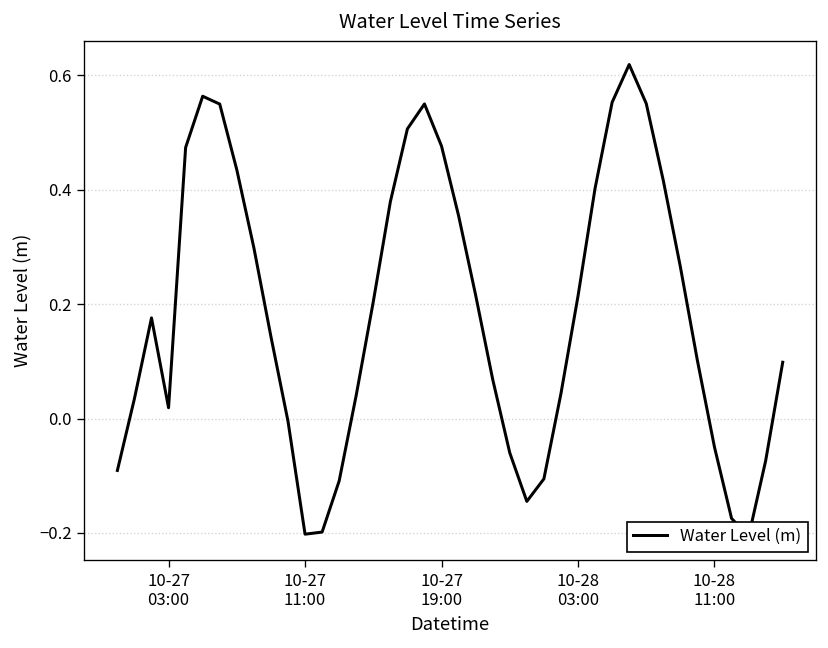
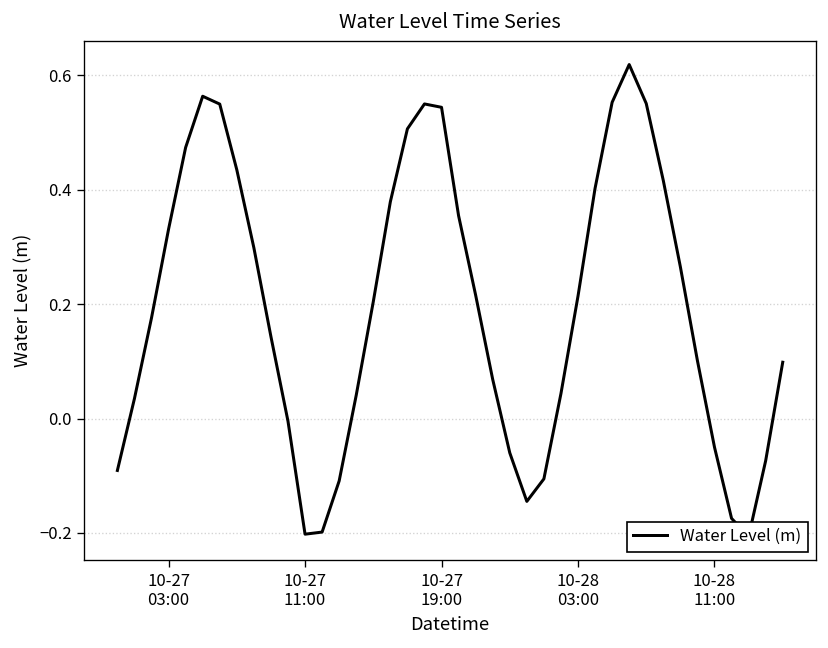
10-27 03:00: 0.02 -> 0.33
10-27 19:00: 0.48 -> 0.54
